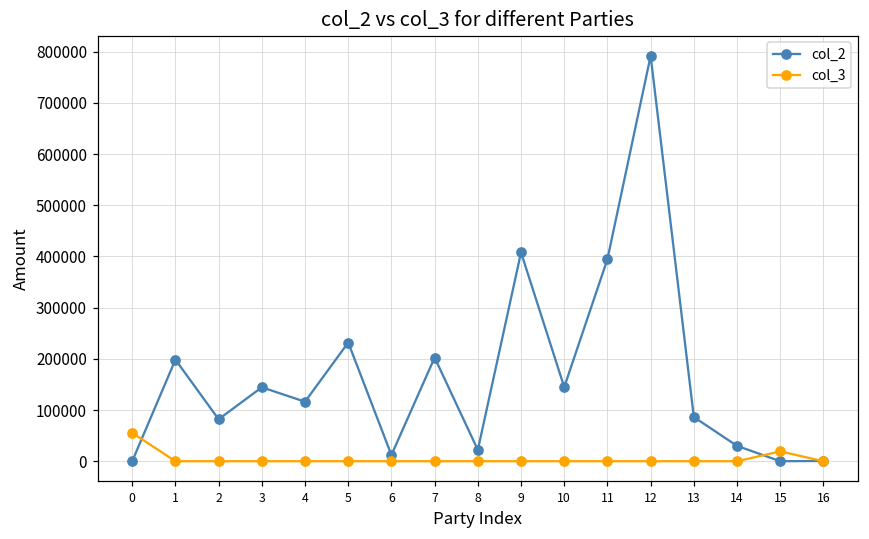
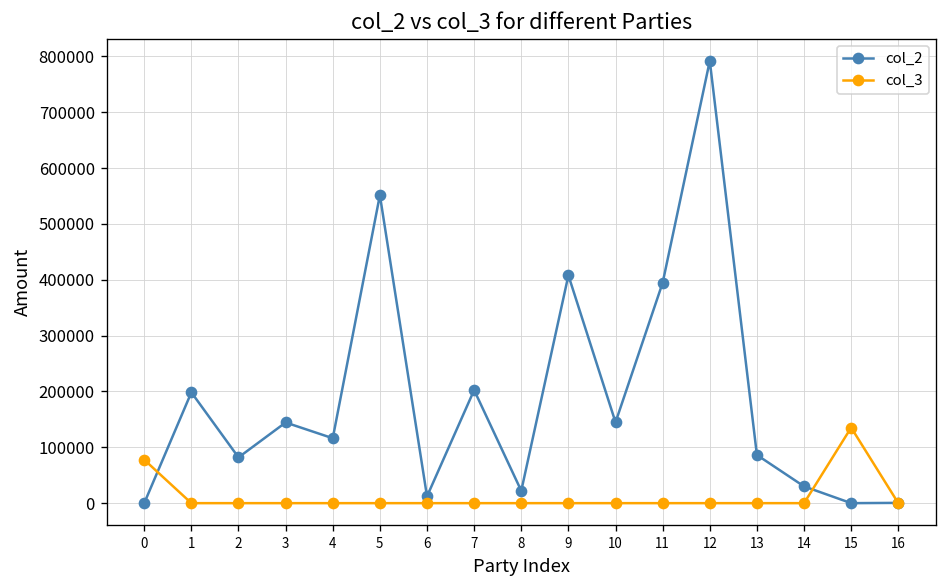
col_3, 0: 60000 -> 80000
col_2, 5: 230000 -> 550000
col_3, 15: 20000 -> 140000
